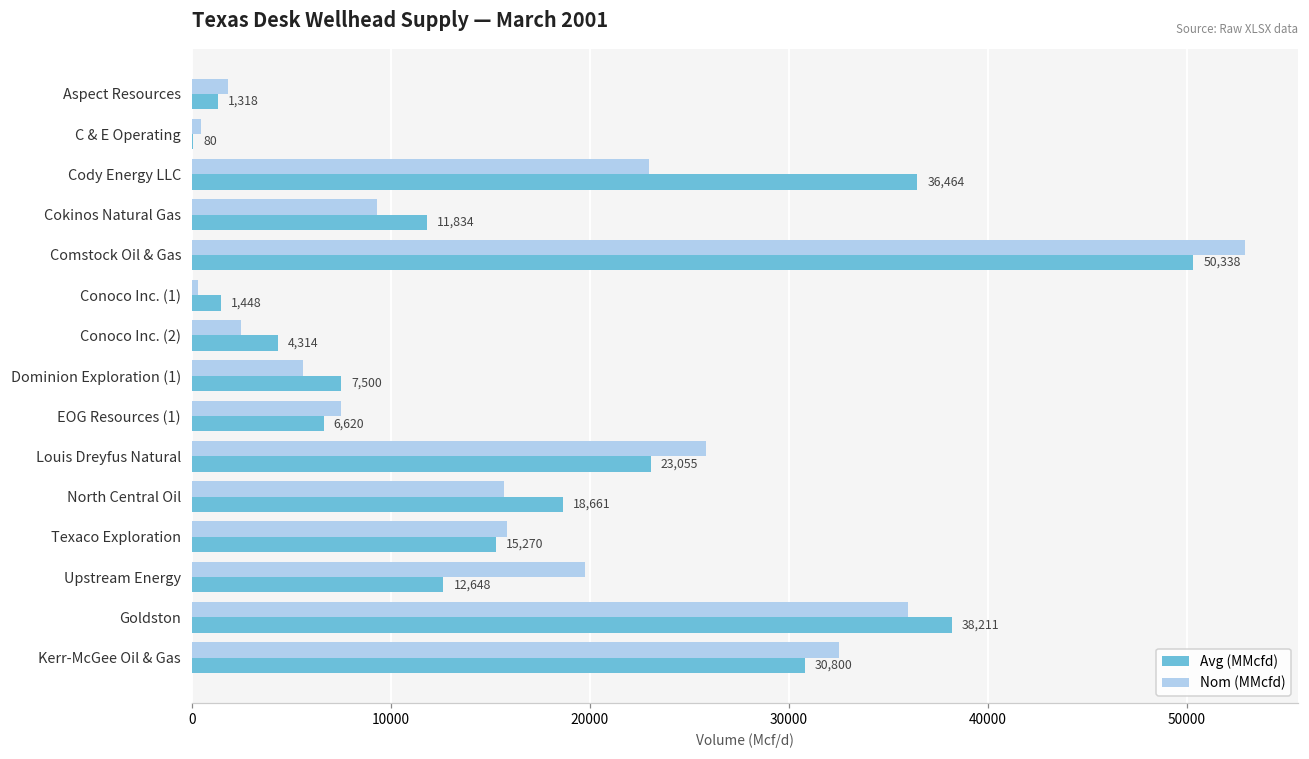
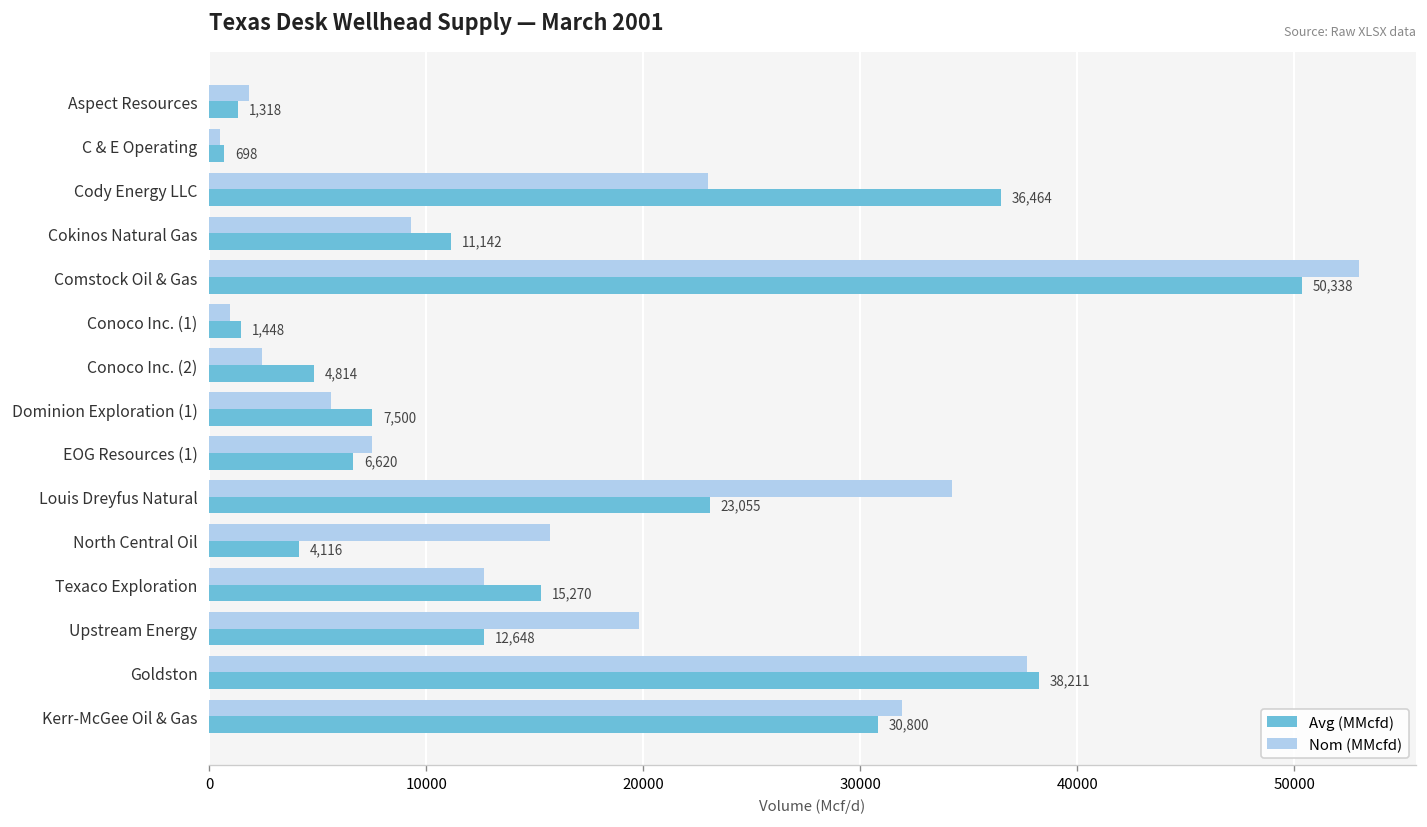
Avg (MMcfd), C & E Operating: 80 -> 698
Avg (MMcfd), Cokinos Natural Gas: 11,834 -> 11,142
Nom (MMcfd), Conoco Inc. (1): 300 -> 1000
Avg (MMcfd), Conoco Inc. (2): 4,314 -> 4,814
Nom (MMcfd), Louis Dreyfus Natural: 25900 -> 34200
Avg (MMcfd), North Central Oil: 18,661 -> 4,116
Nom (MMcfd), Texaco Exploration: 15900 -> 12700
Nom (MMcfd), Goldston: 36000 -> 37700
Nom (MMcfd), Kerr-McGee Oil & Gas: 32500 -> 31900
